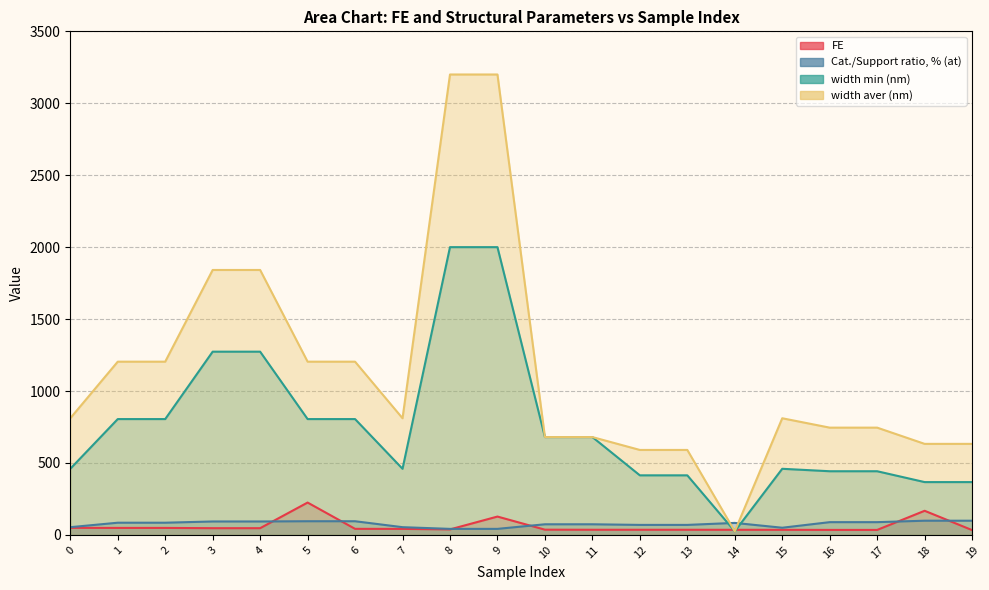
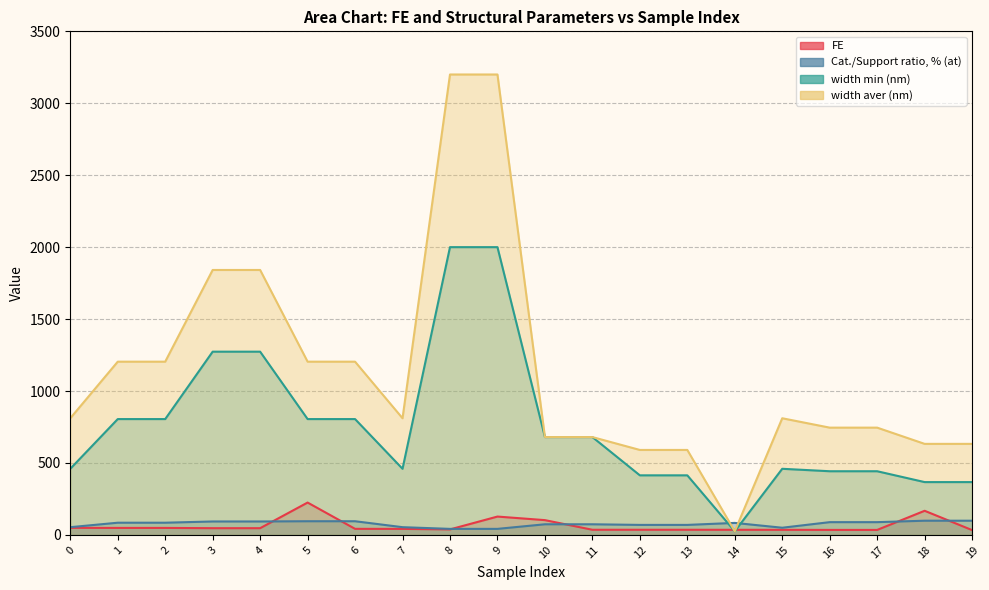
FE, 10: 40 -> 100
